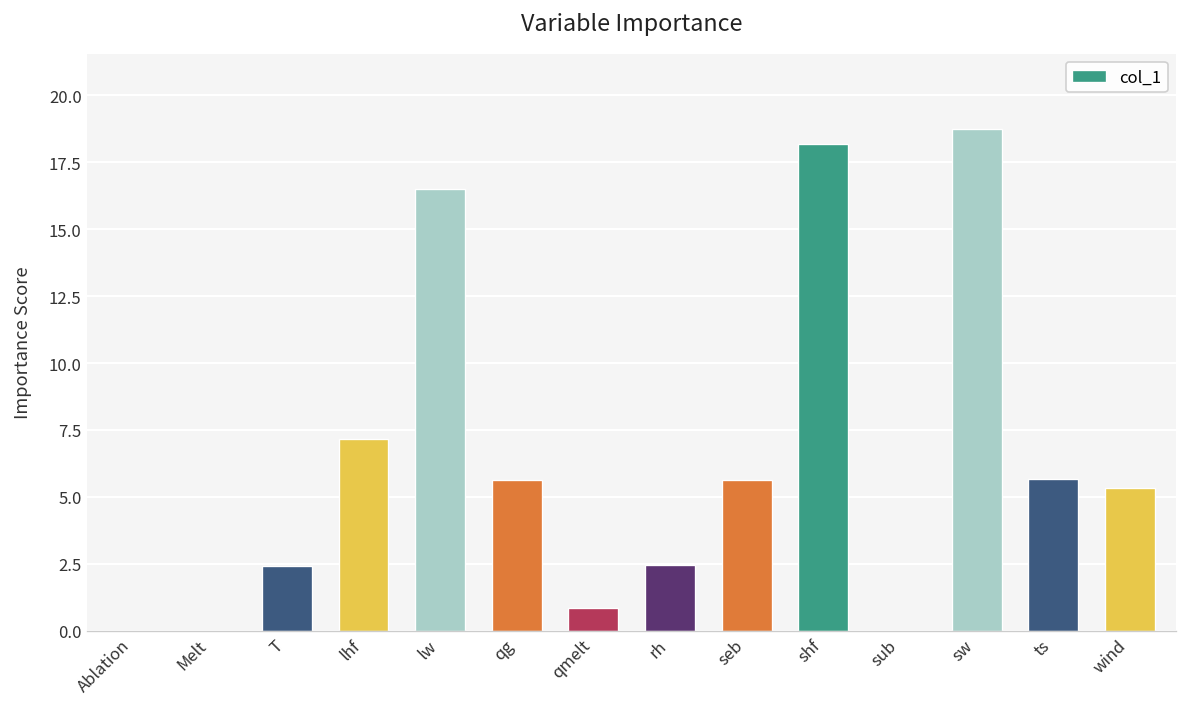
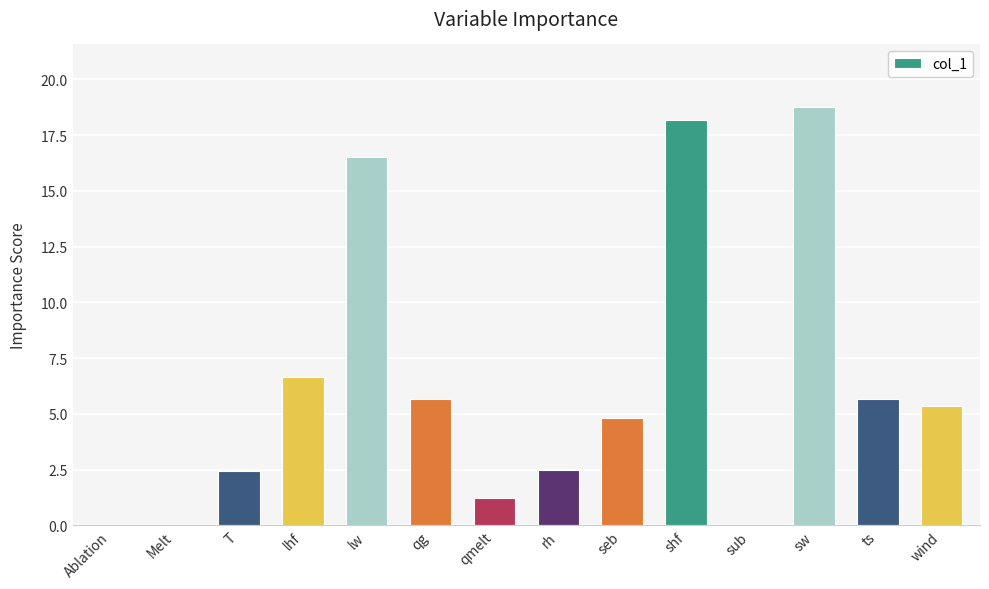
lhf: 7.1 -> 6.6
qmelt: 0.8 -> 1.2
seb: 5.6 -> 4.8
